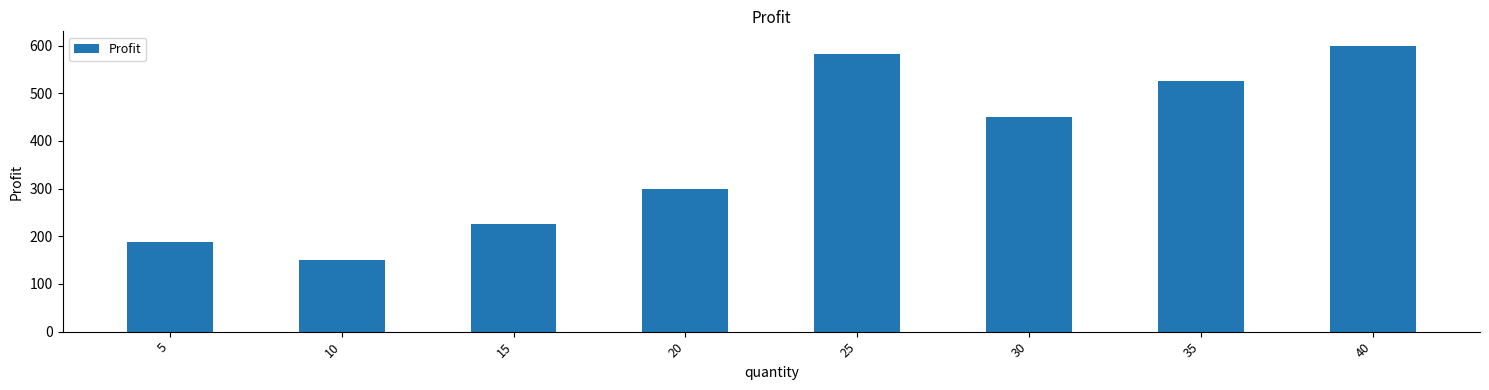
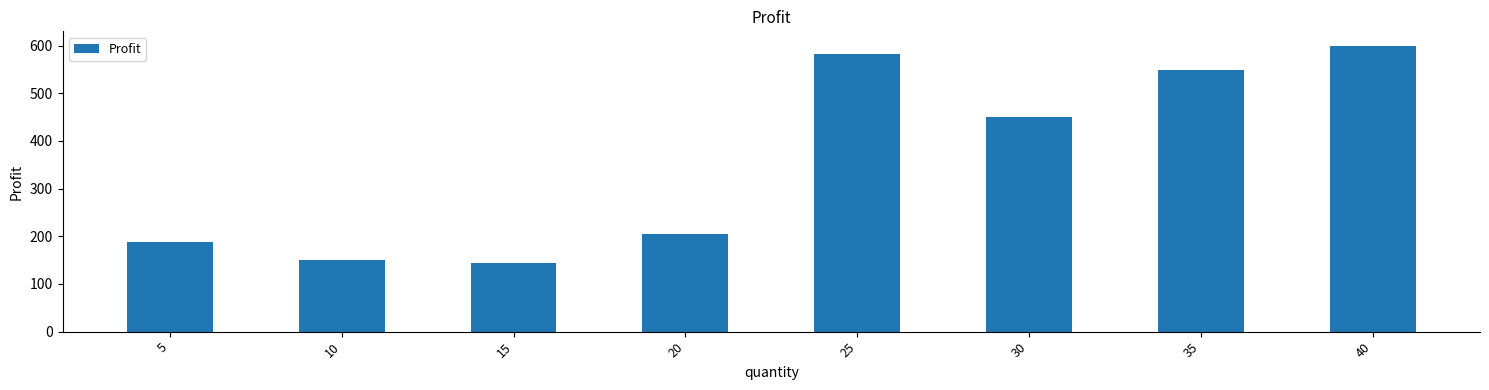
15: 230 -> 140
20: 300 -> 200
35: 530 -> 550
